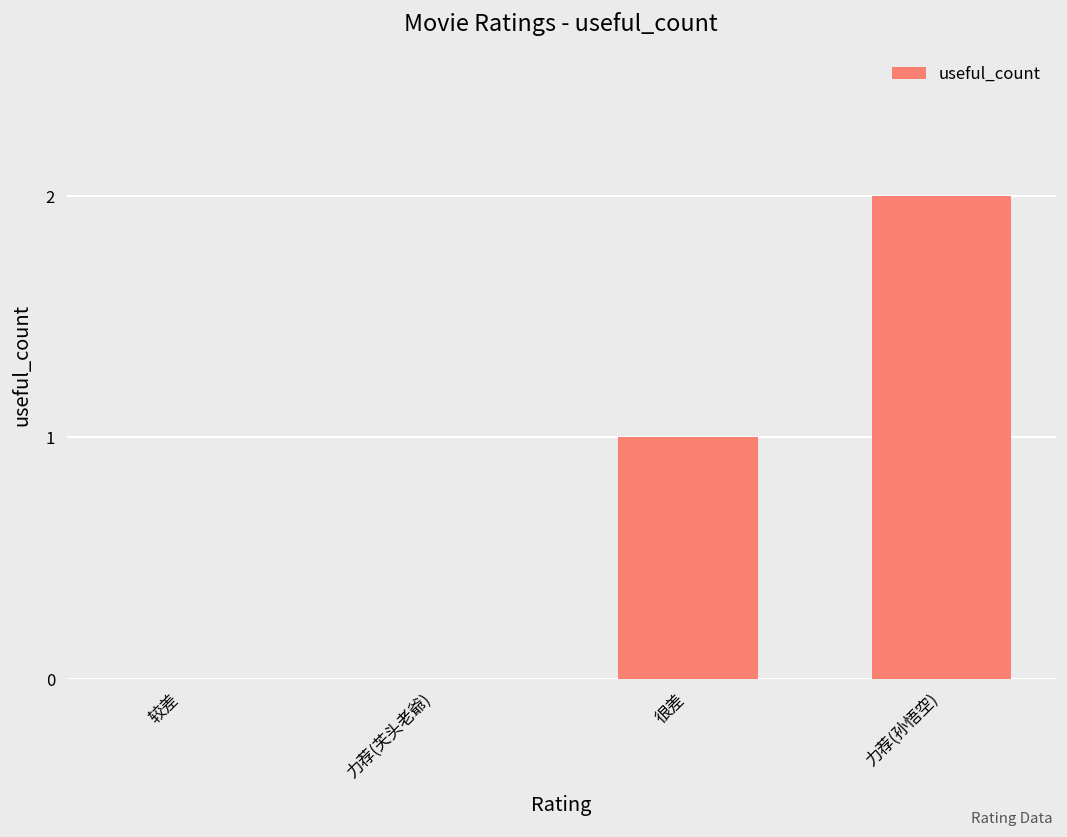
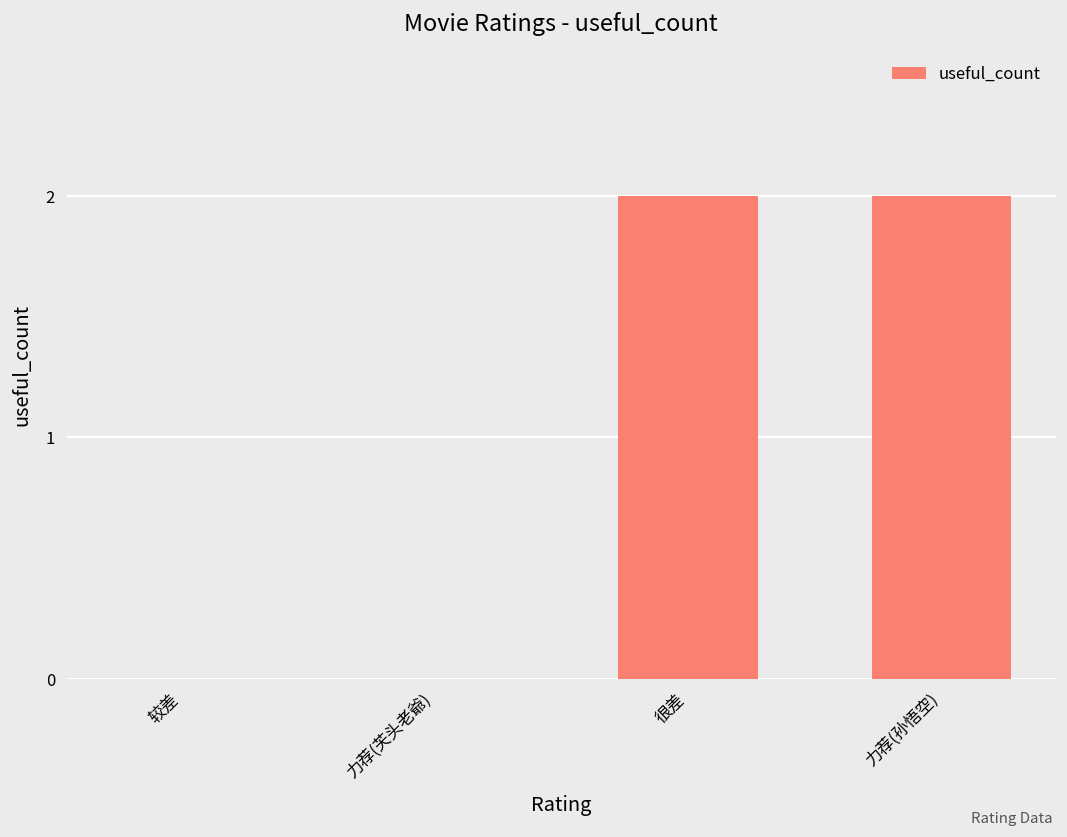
很差: 1 -> 2
